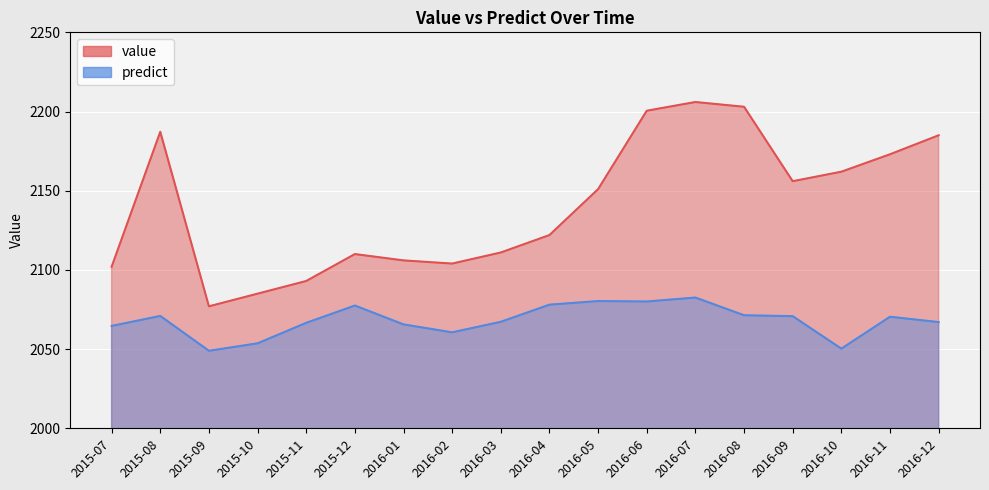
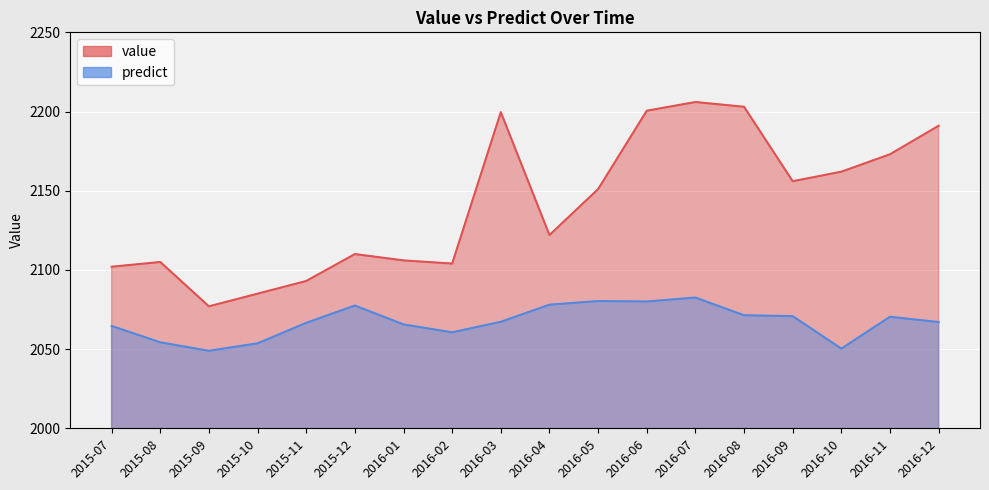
value, 2015-08: 2187 -> 2105
predict, 2015-08: 2071 -> 2054
value, 2016-03: 2111 -> 2200
value, 2016-12: 2185 -> 2191
